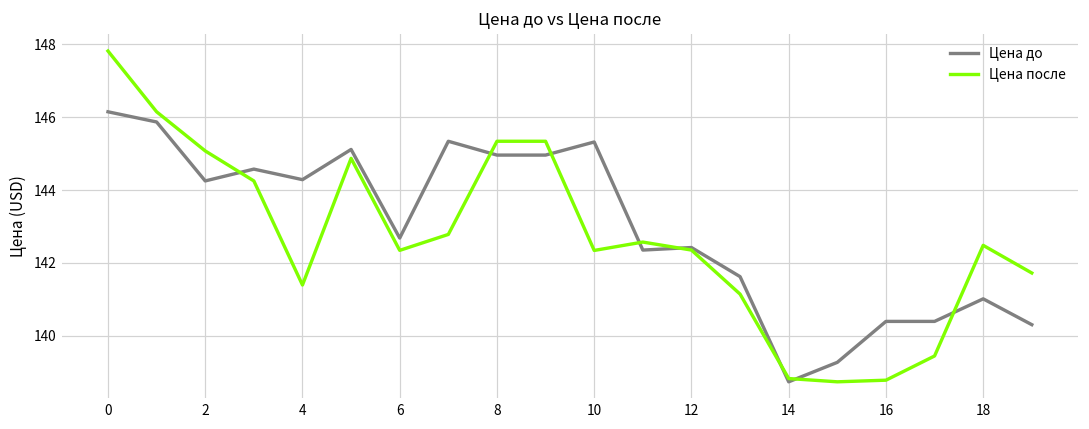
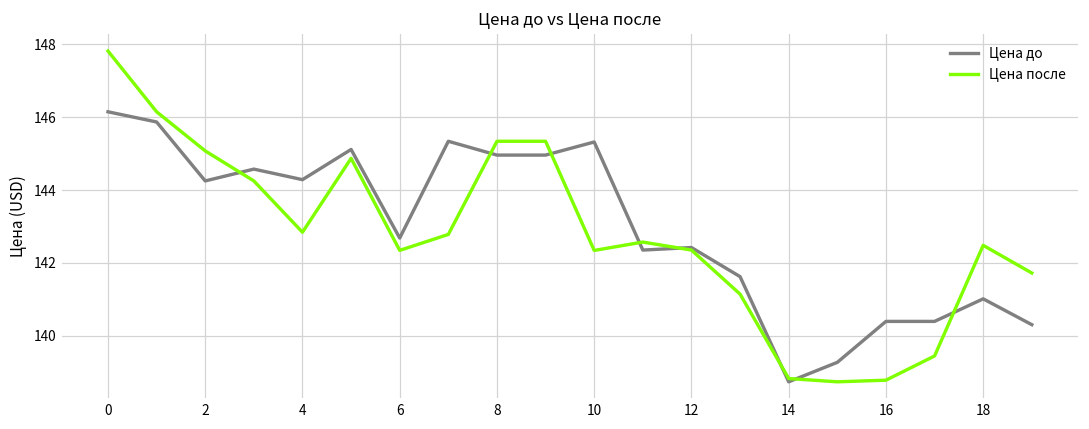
Цена после, 4: 141.4 -> 142.8
